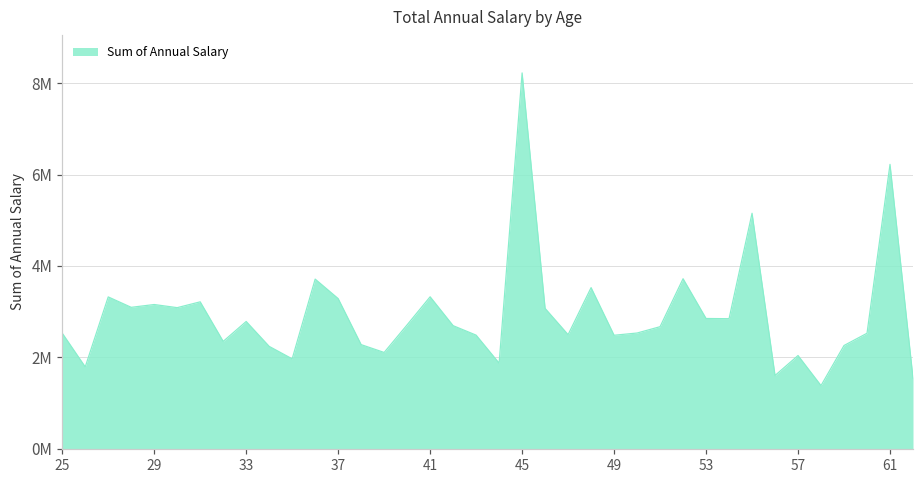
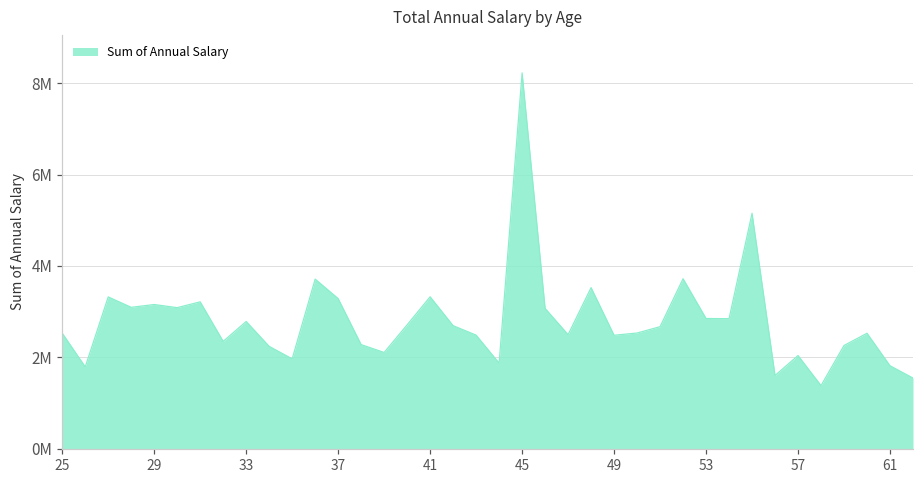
61: 6200000 -> 1800000
